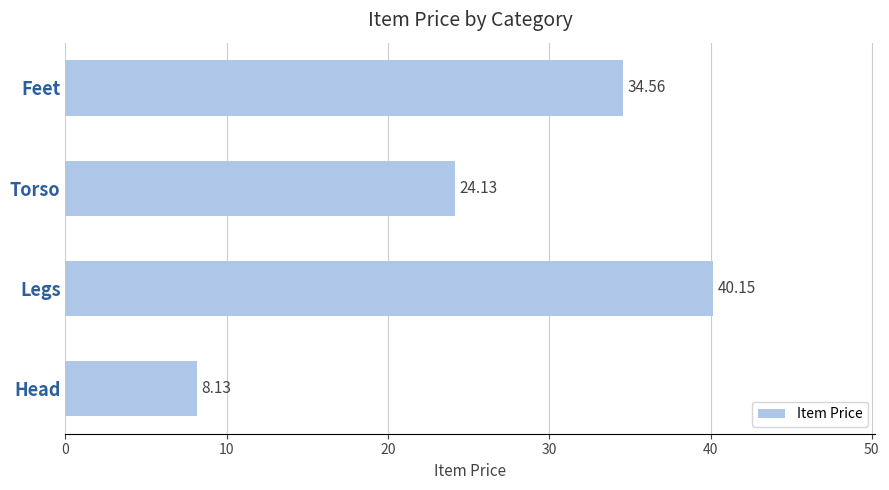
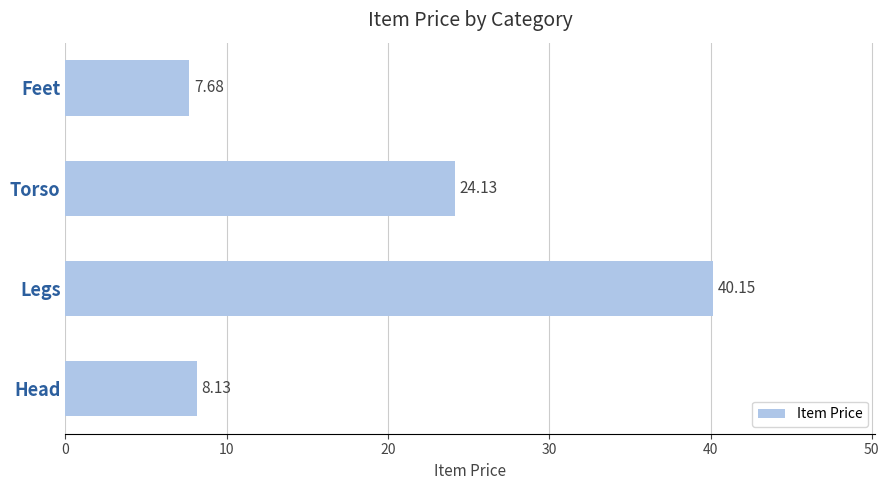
Feet: 34.56 -> 7.68
